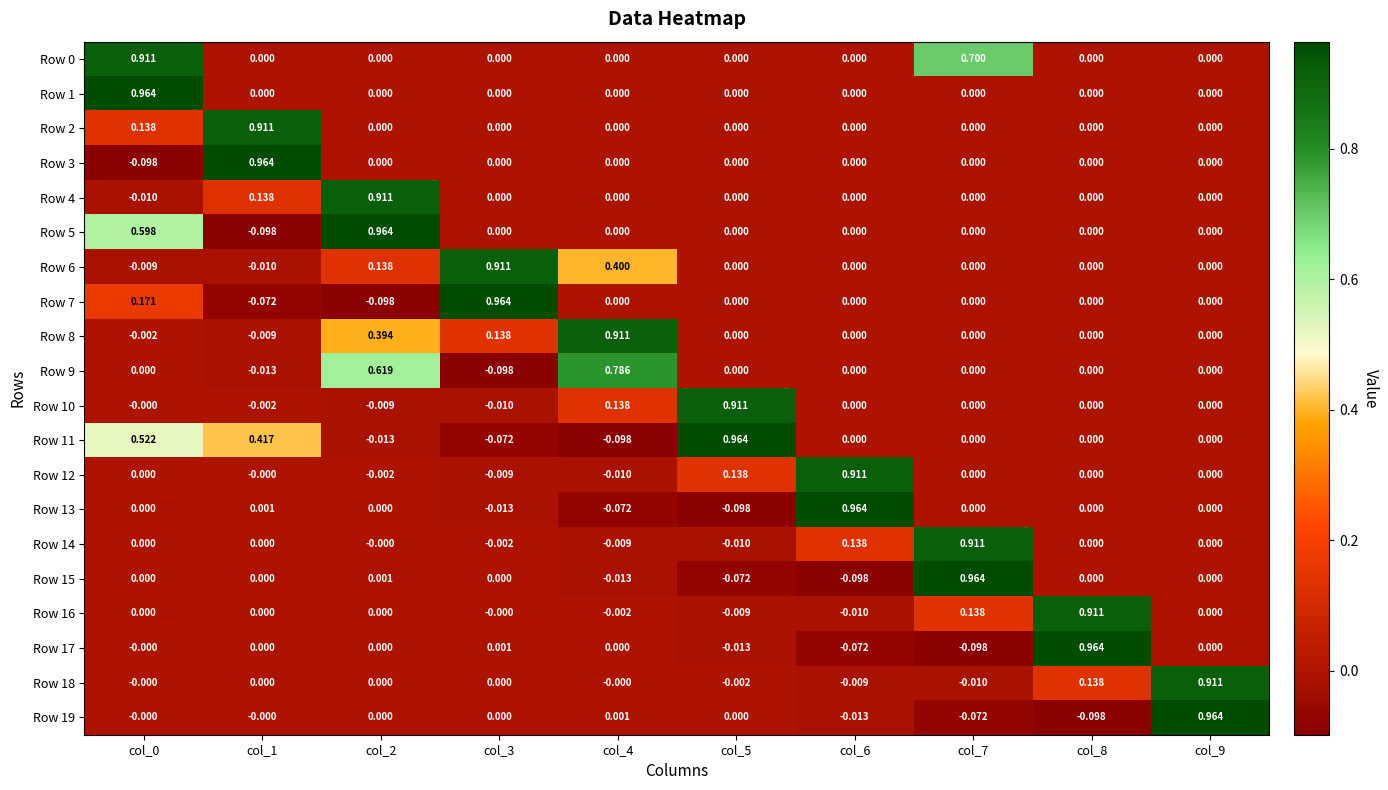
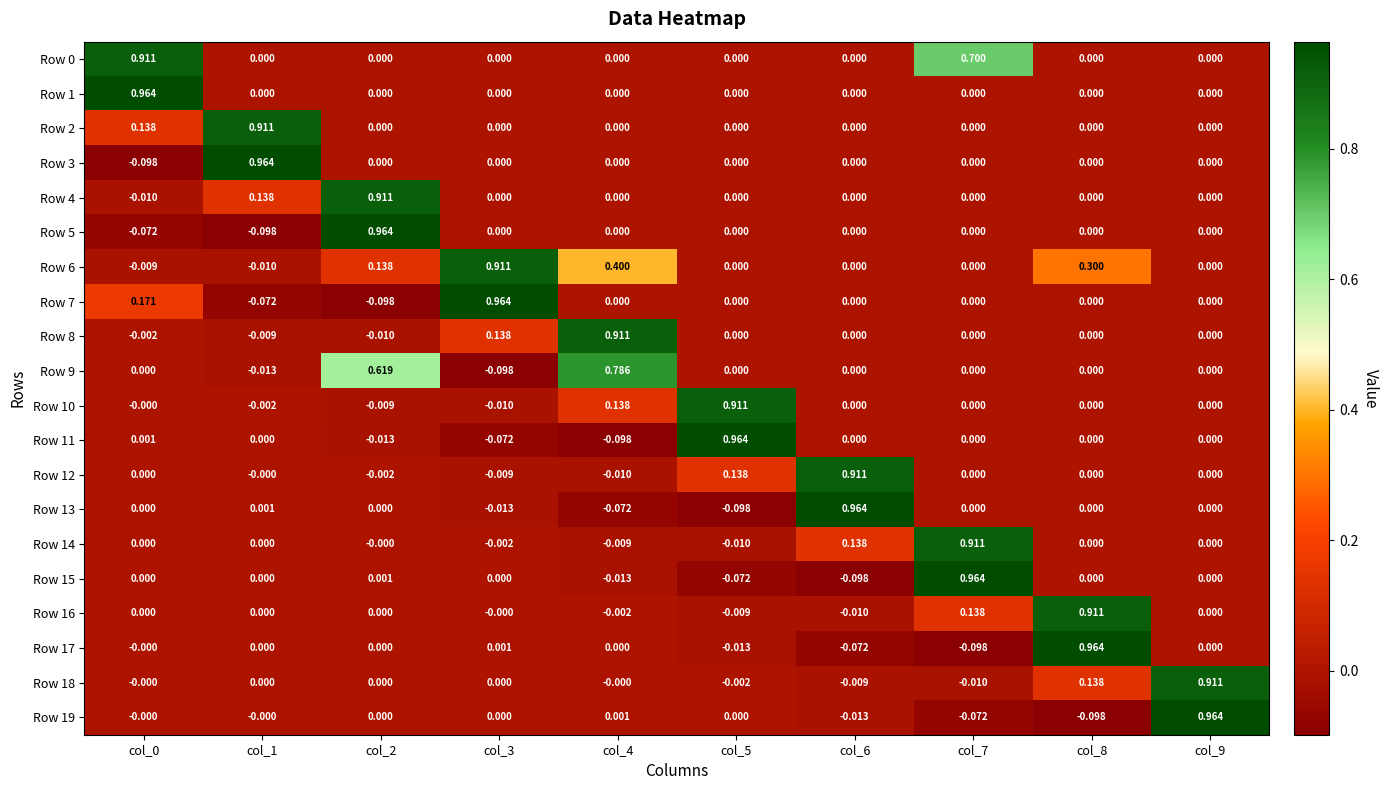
Row 5, col_0: 0.598 -> -0.072
Row 6, col_8: 0.000 -> 0.300
Row 8, col_2: 0.394 -> -0.010
Row 11, col_0: 0.522 -> 0.001
Row 11, col_1: 0.417 -> 0.000
